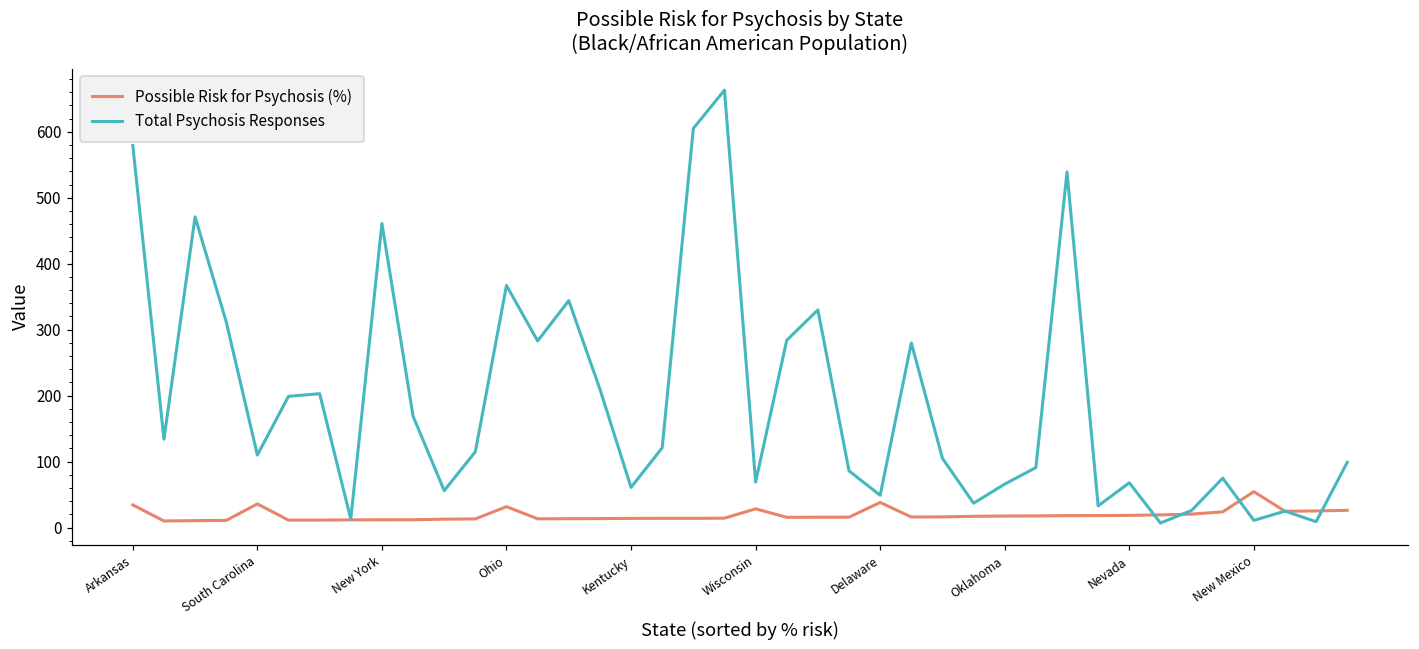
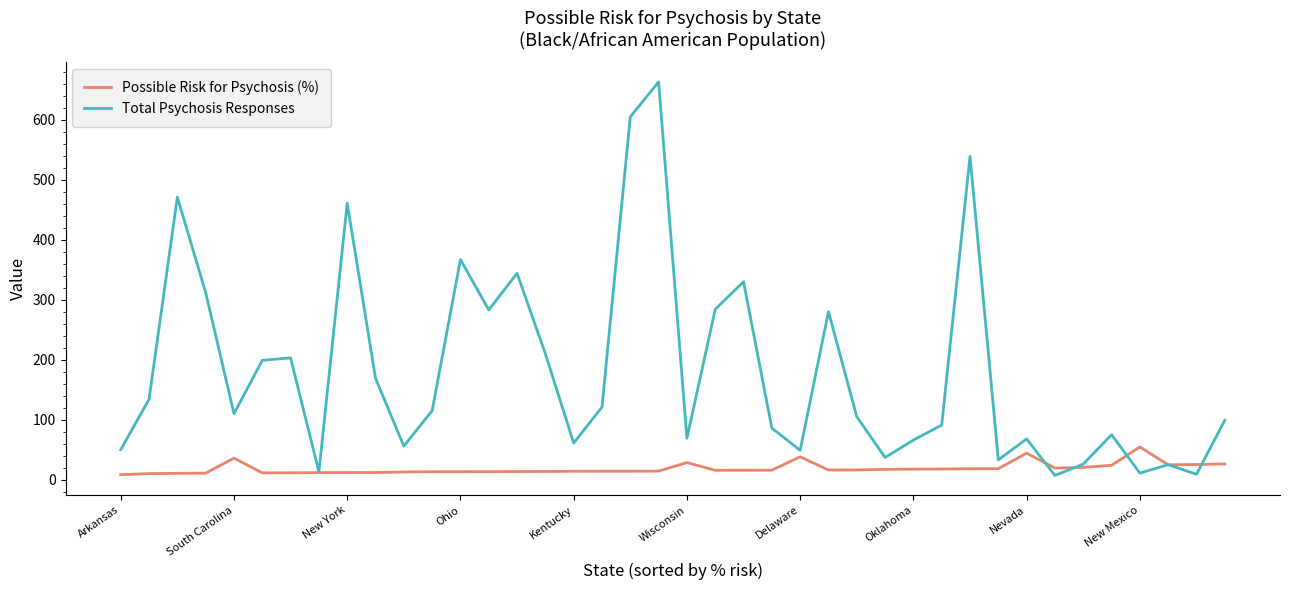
Possible Risk for Psychosis (%), Arkansas: 30 -> 10
Total Psychosis Responses, Arkansas: 580 -> 50
Possible Risk for Psychosis (%), Ohio: 30 -> 10
Possible Risk for Psychosis (%), Nevada: 20 -> 40
